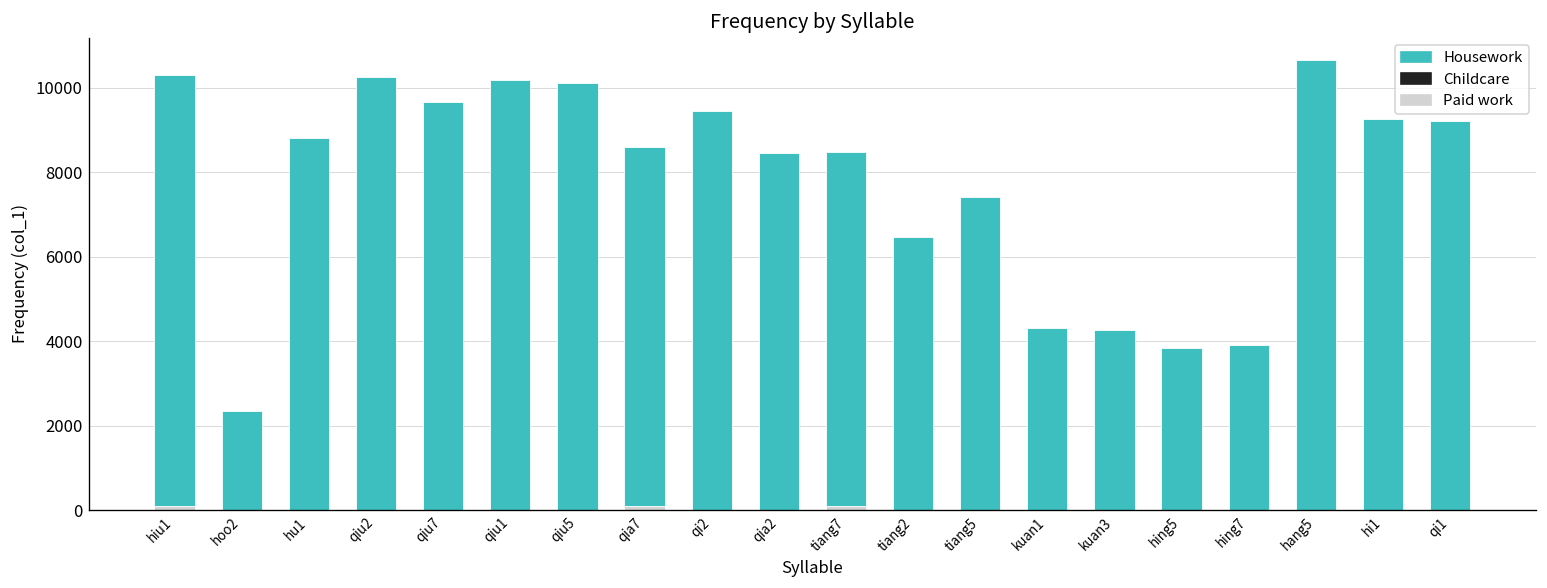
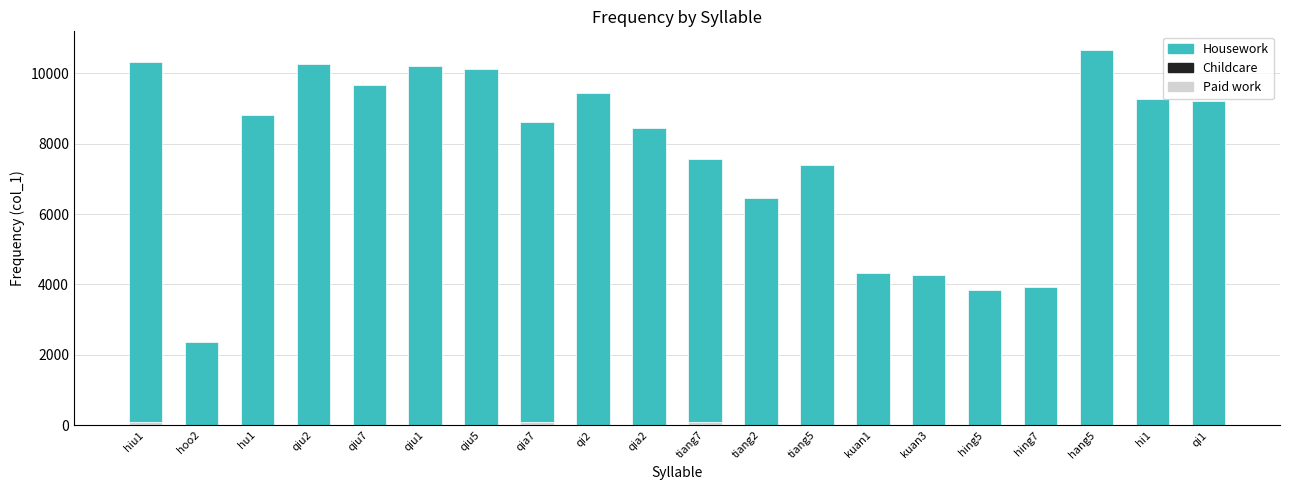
Housework, tiang7: 8400 -> 7500
